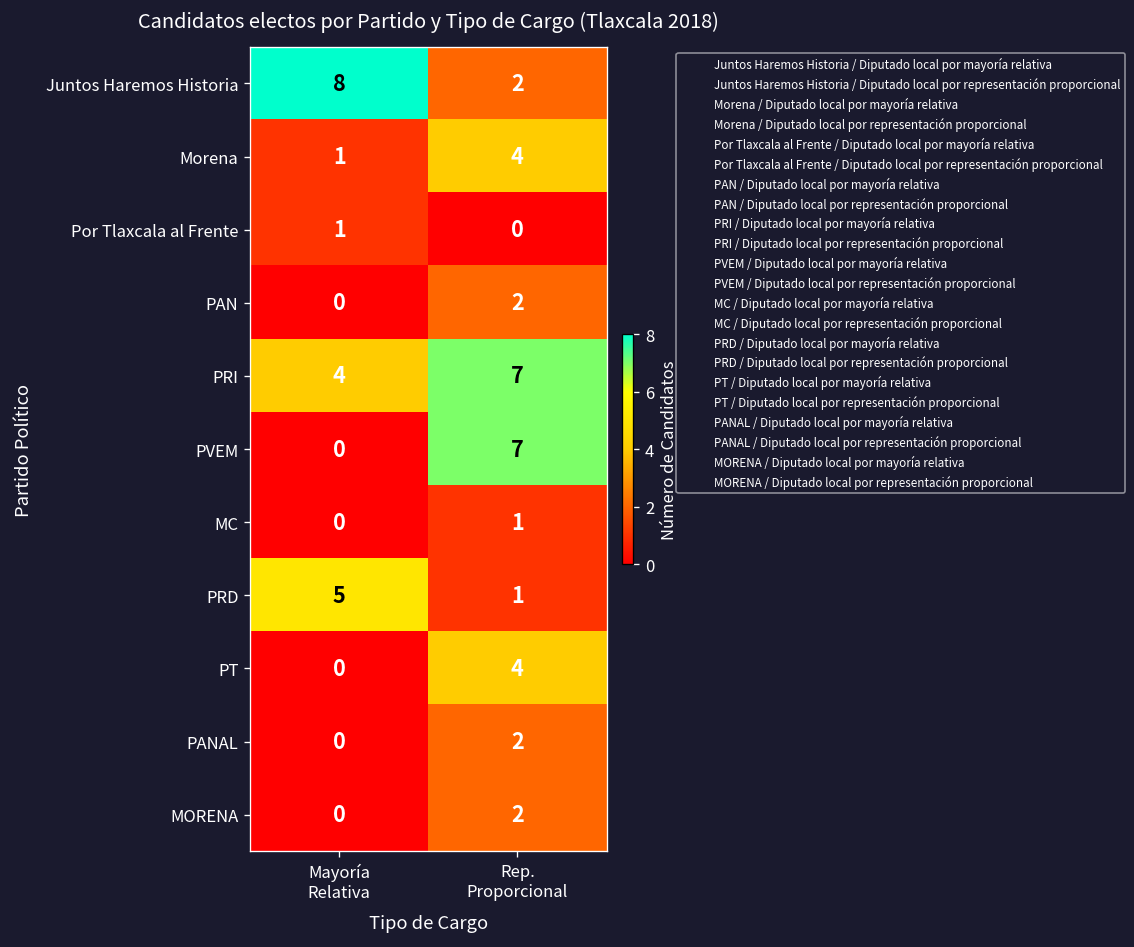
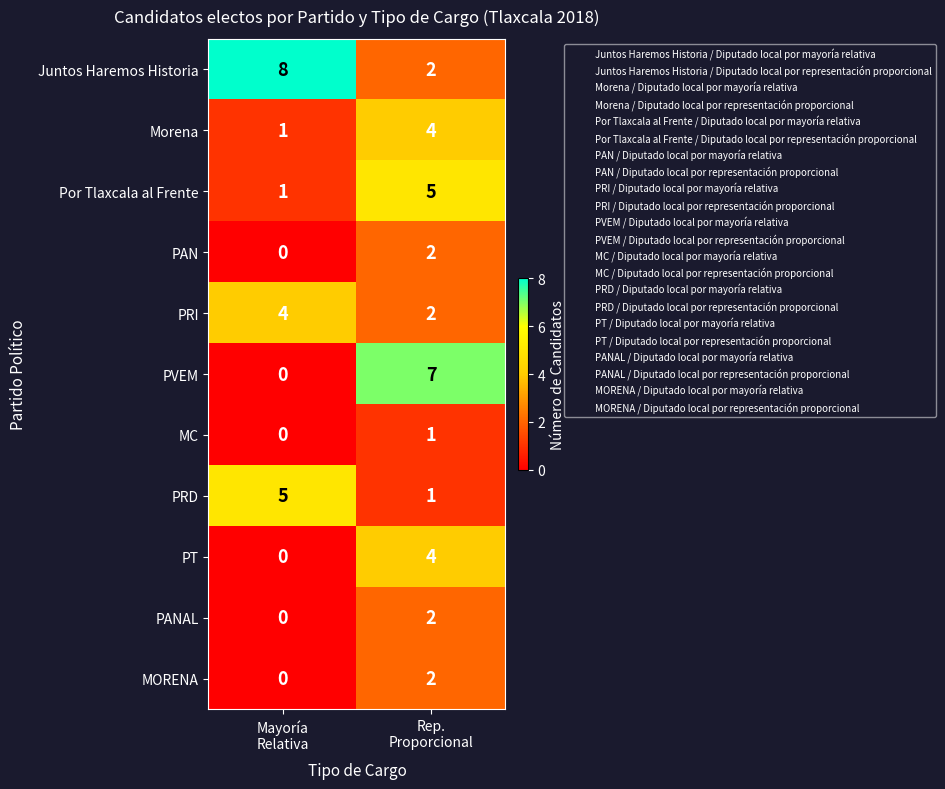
Por Tlaxcala al Frente, Rep. Proporcional: 0 -> 5
PRI, Rep. Proporcional: 7 -> 2
